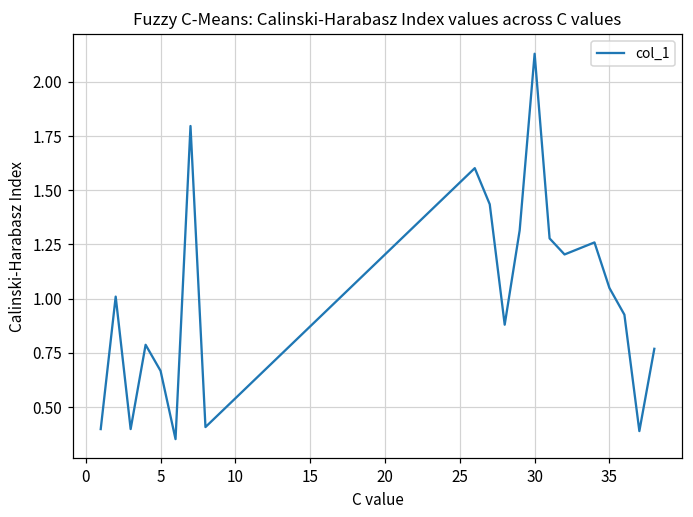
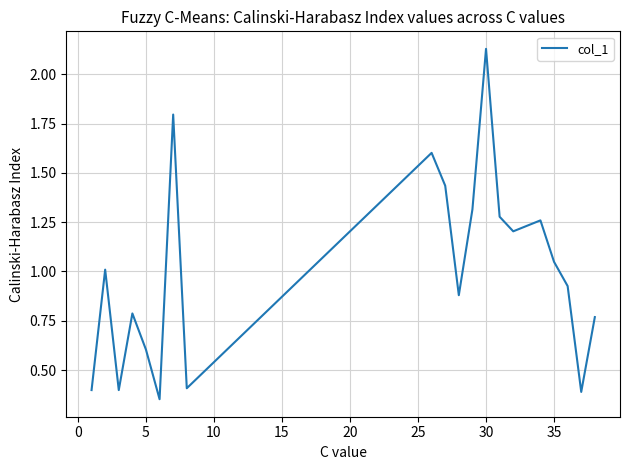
5: 0.67 -> 0.60
